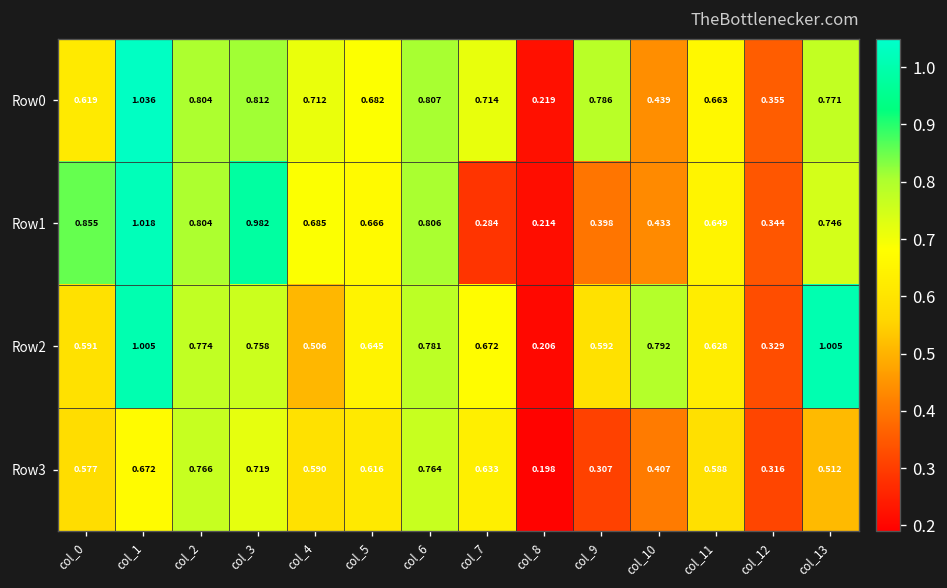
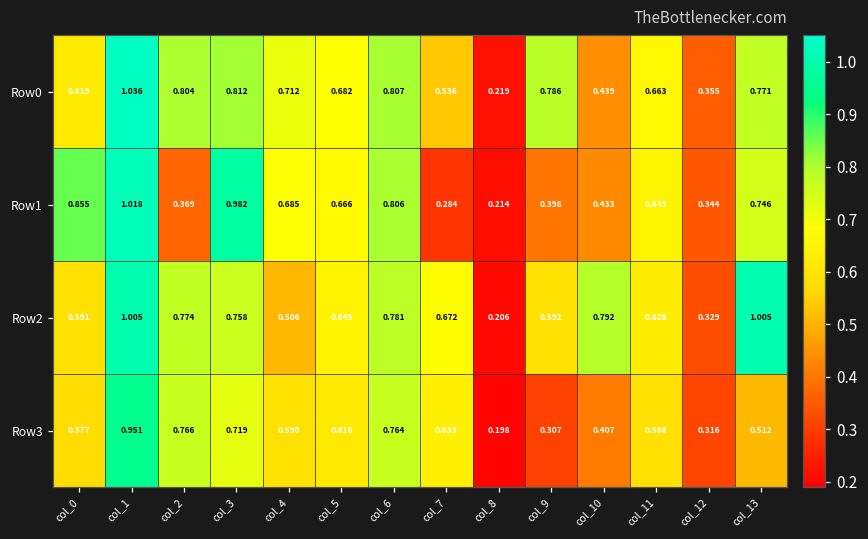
Row0, col_7: 0.714 -> 0.536
Row1, col_2: 0.804 -> 0.369
Row3, col_1: 0.672 -> 0.951
